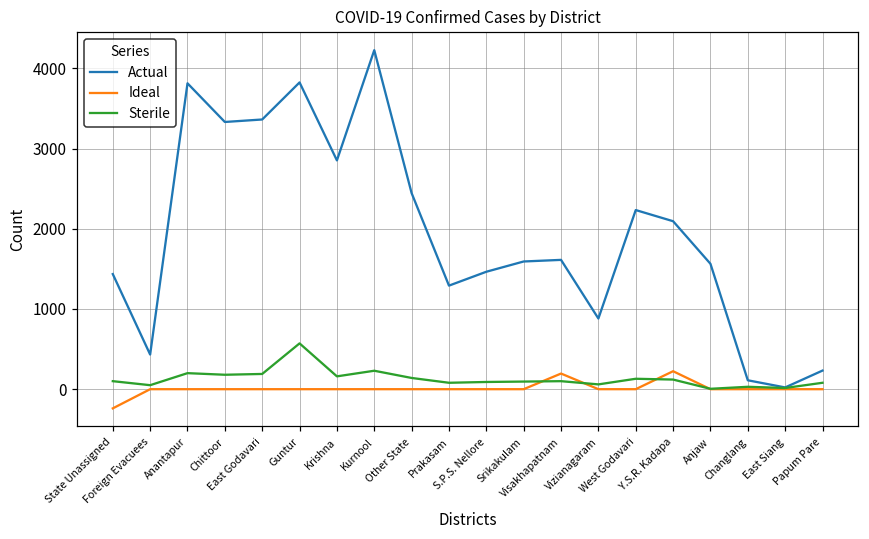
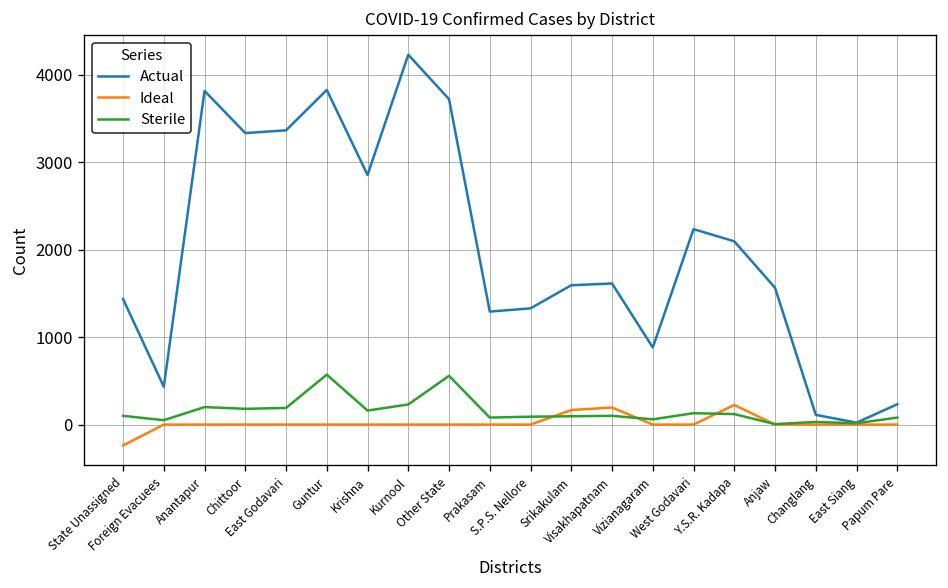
Actual, Other State: 2400 -> 3700
Sterile, Other State: 100 -> 600
Actual, S.P.S. Nellore: 1500 -> 1300
Ideal, Srikakulam: 0 -> 200
